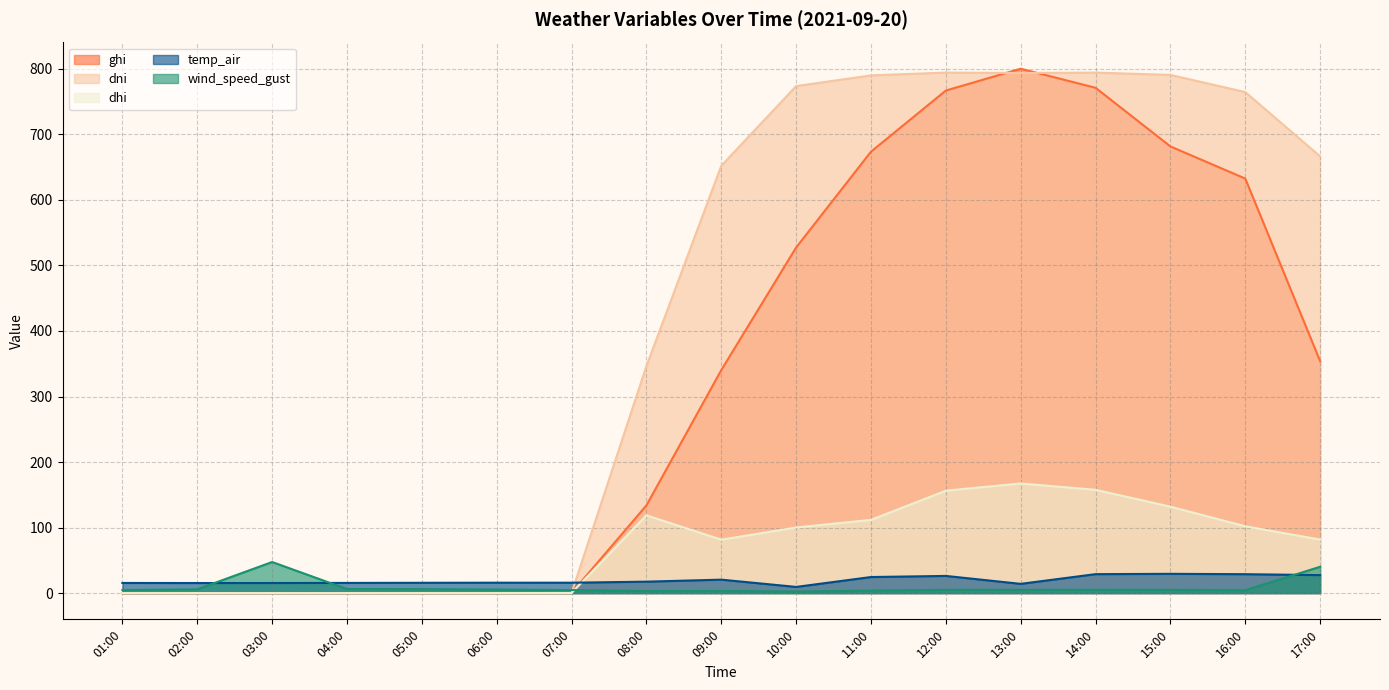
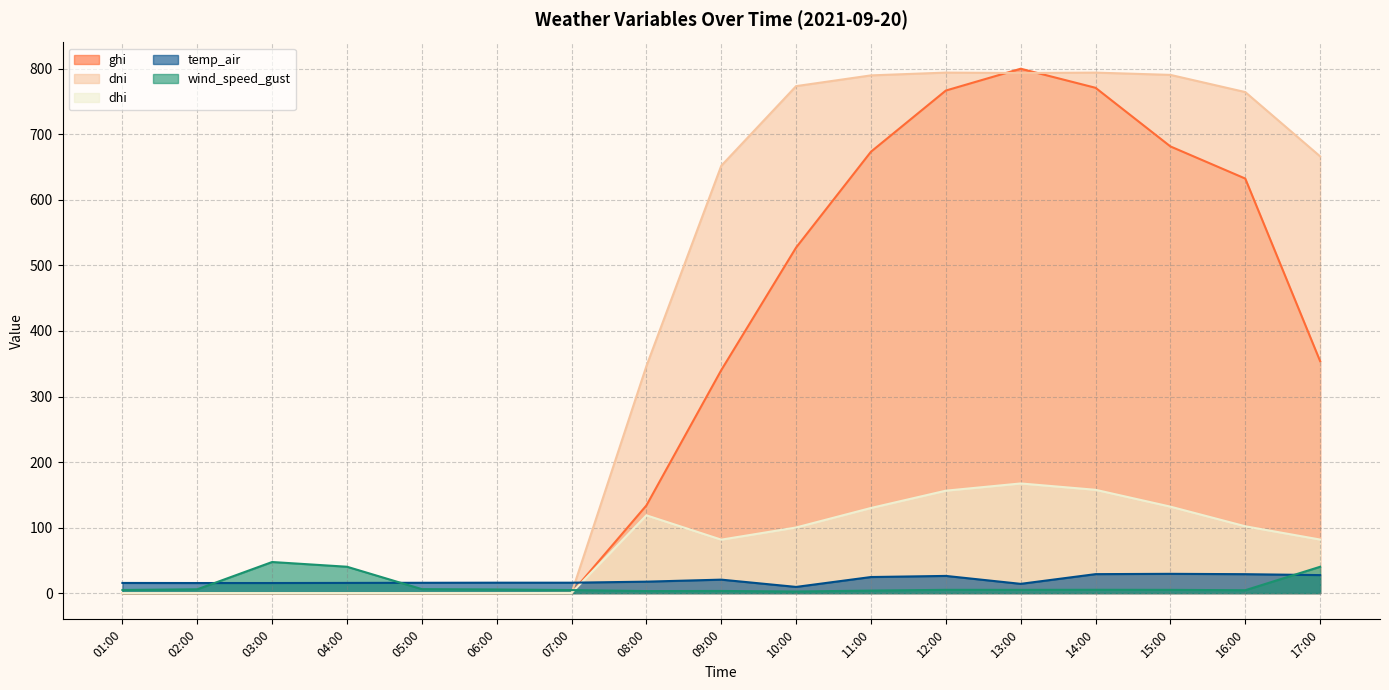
wind_speed_gust, 04:00: 10 -> 40
dhi, 11:00: 110 -> 130
